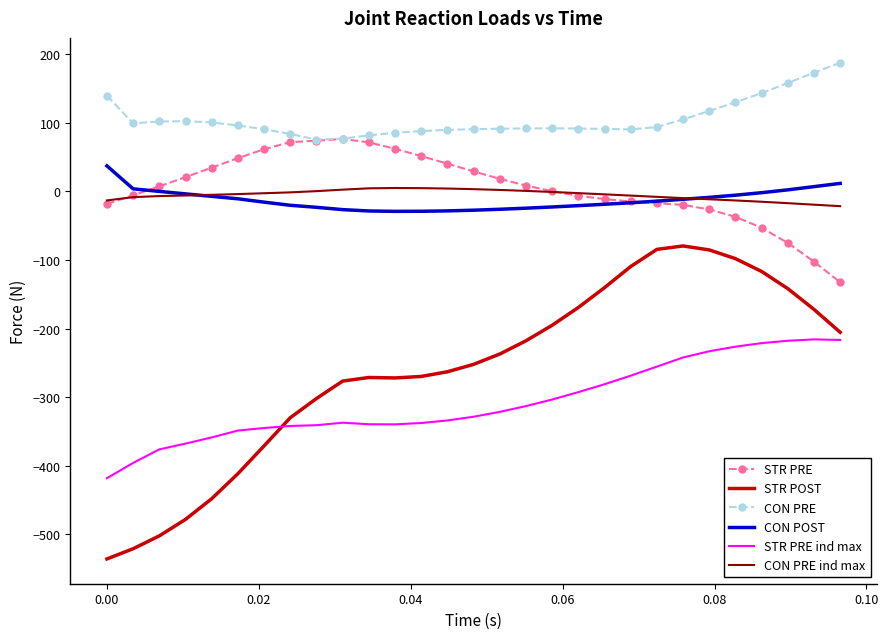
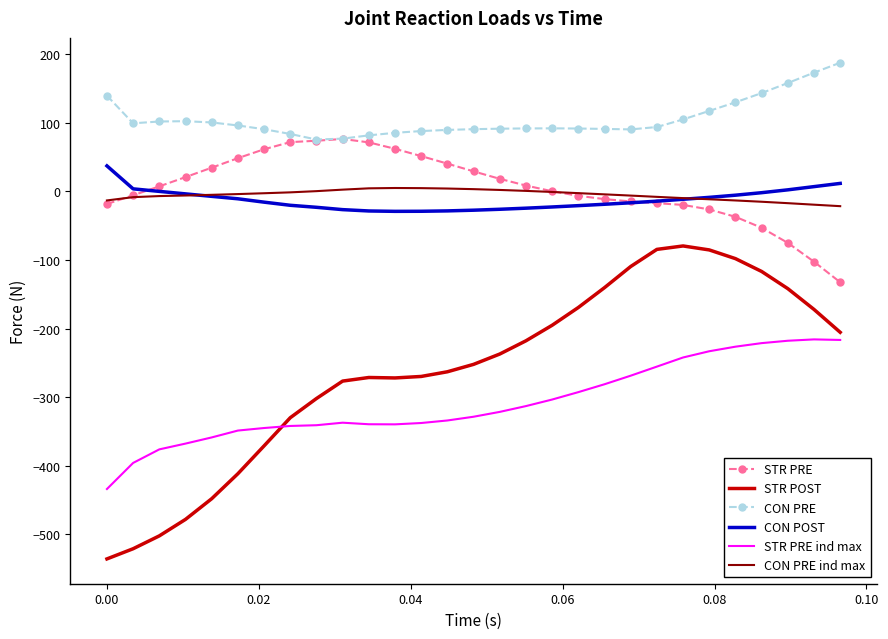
STR PRE ind max, 0.00: -420 -> -430
